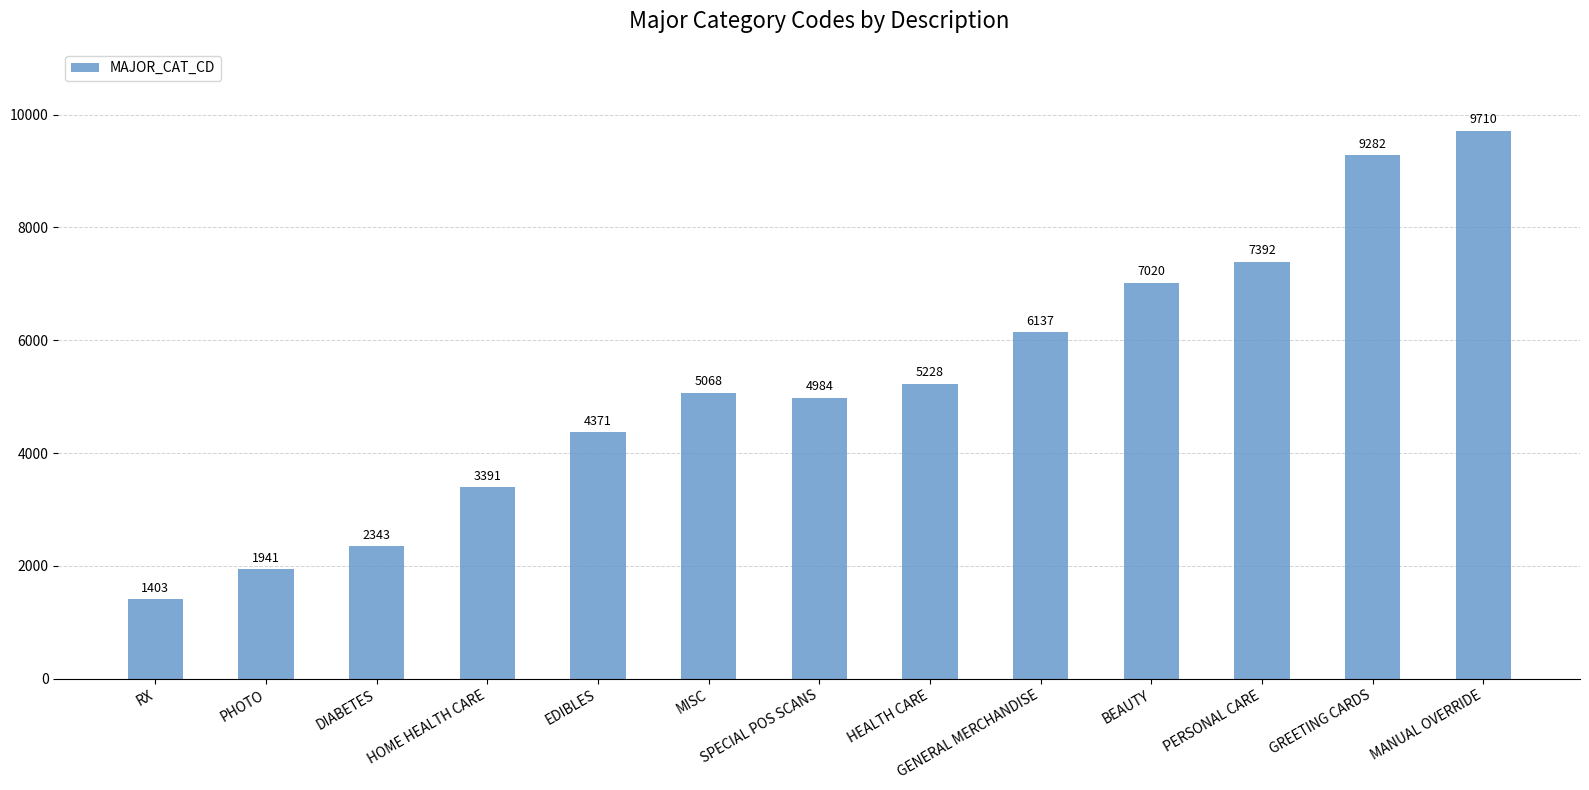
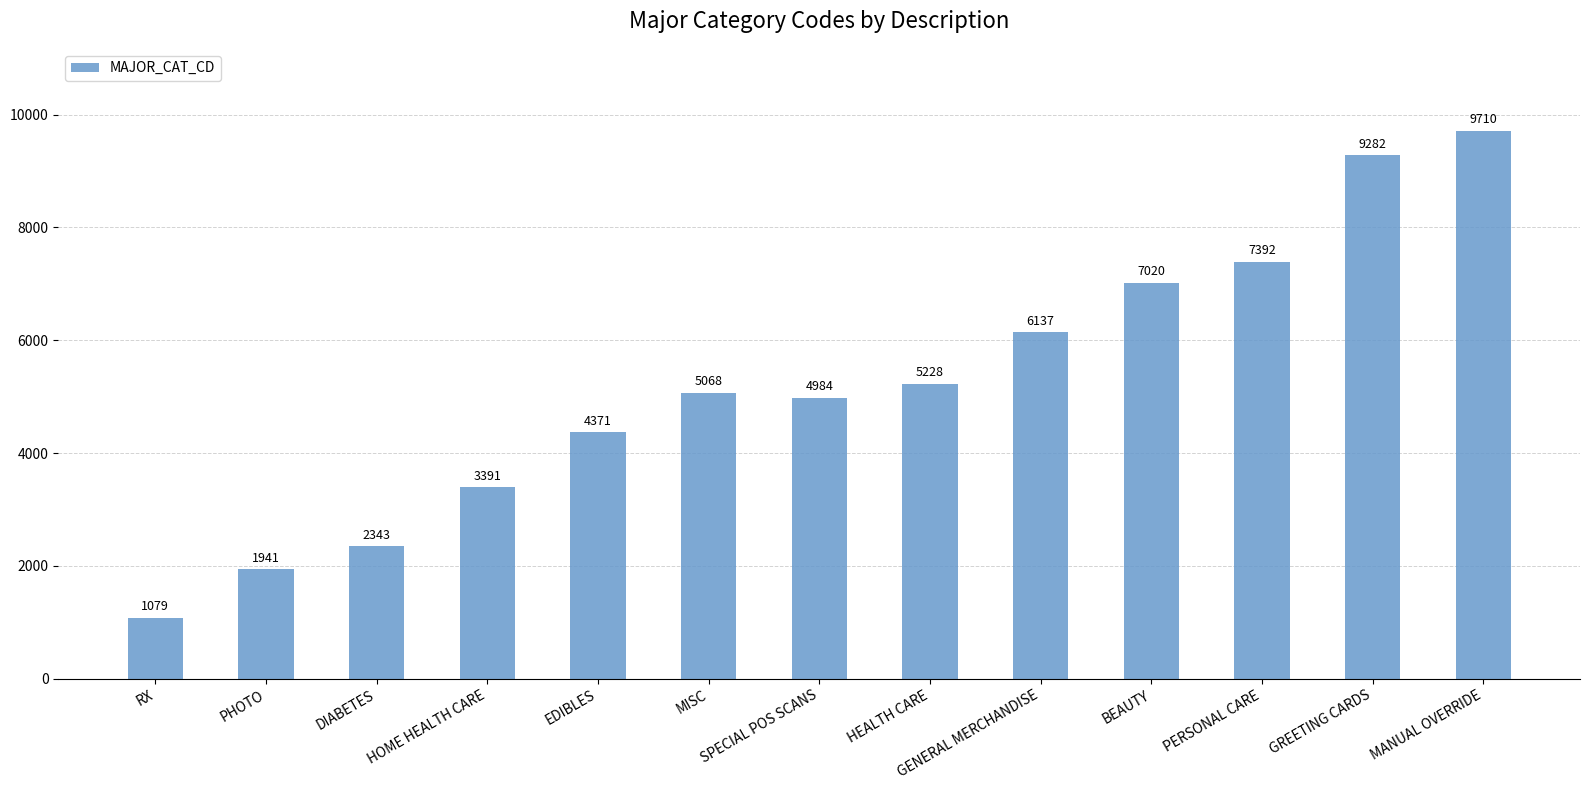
RX: 1403 -> 1079
